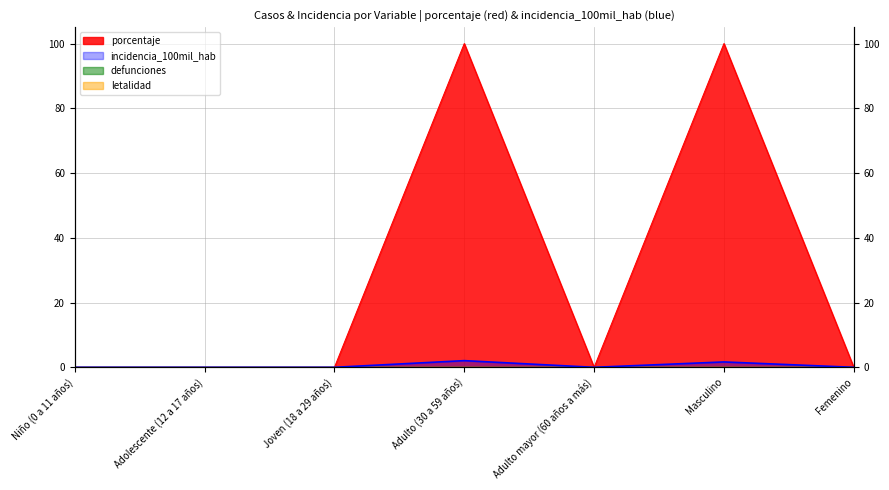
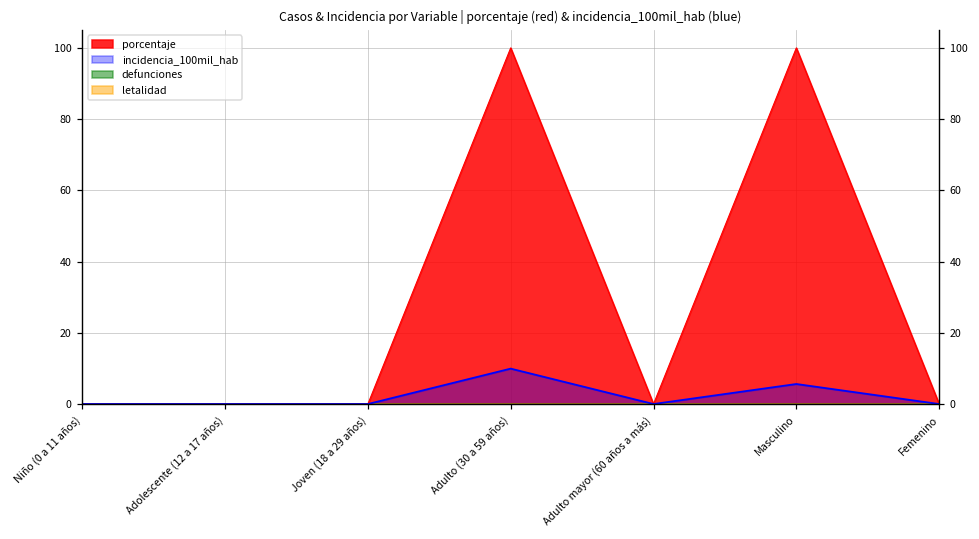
incidencia_100mil_hab, Adulto (30 a 59 años): 2 -> 10
incidencia_100mil_hab, Masculino: 2 -> 6
